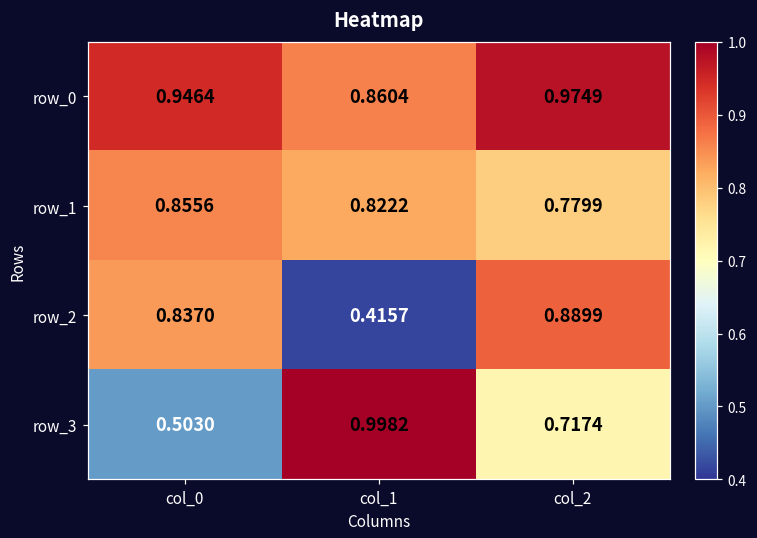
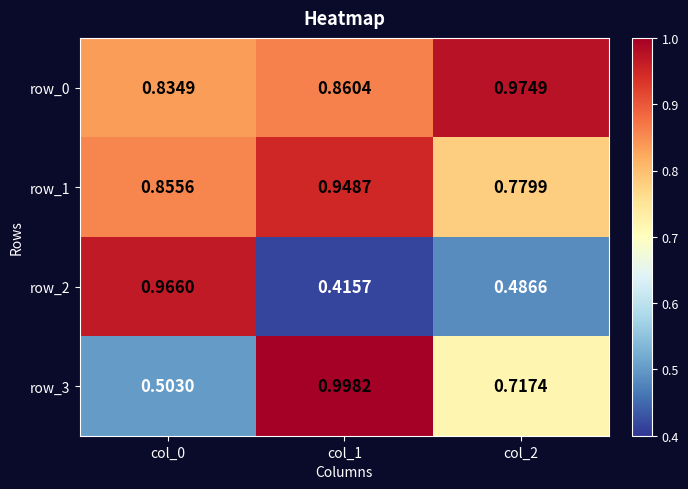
row_0, col_0: 0.9464 -> 0.8349
row_1, col_1: 0.8222 -> 0.9487
row_2, col_0: 0.8370 -> 0.9660
row_2, col_2: 0.8899 -> 0.4866
